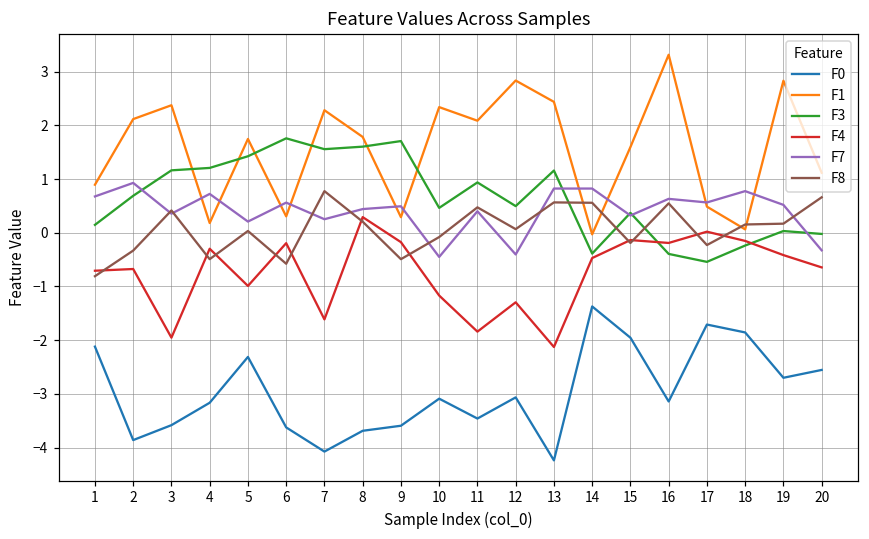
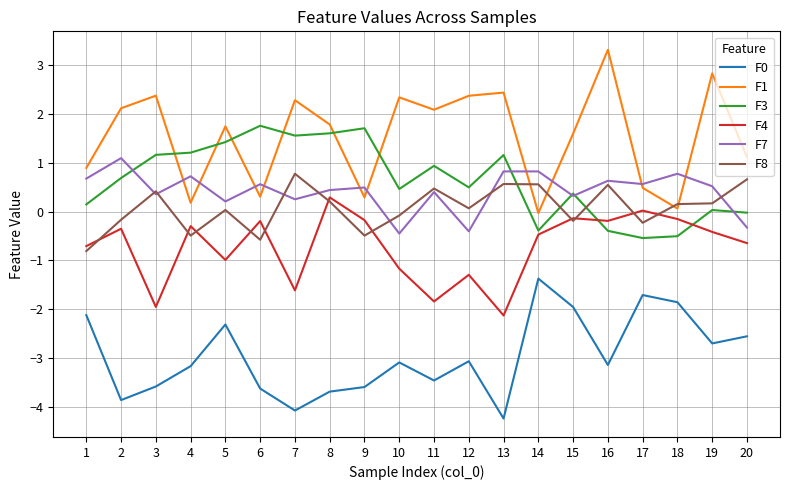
F4, 2: -0.7 -> -0.4
F7, 2: 0.9 -> 1.1
F8, 2: -0.3 -> -0.2
F1, 12: 2.8 -> 2.4
F3, 18: -0.2 -> -0.5
